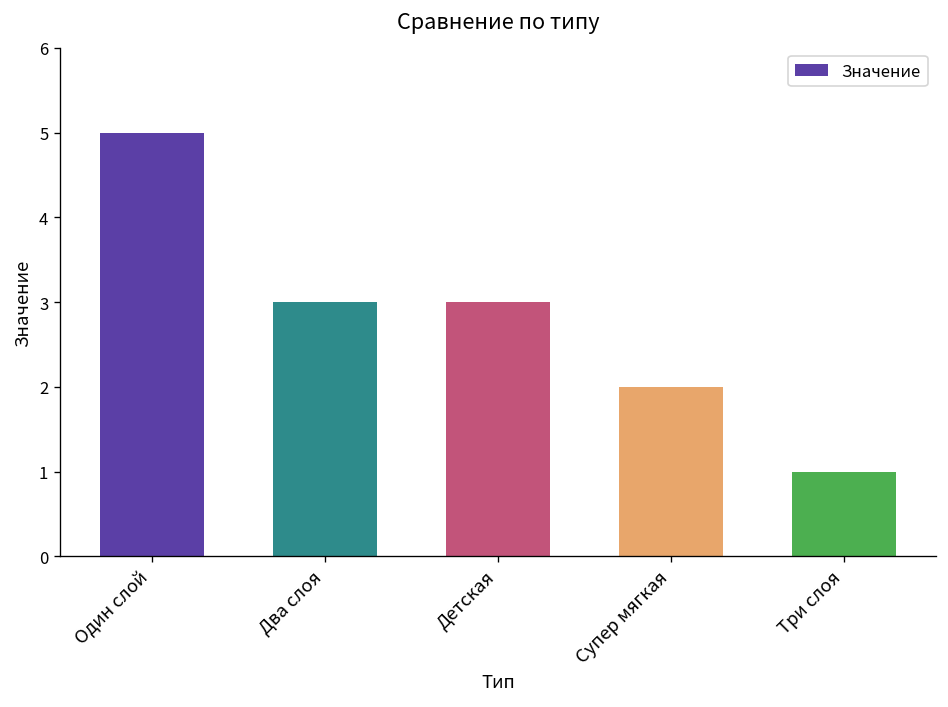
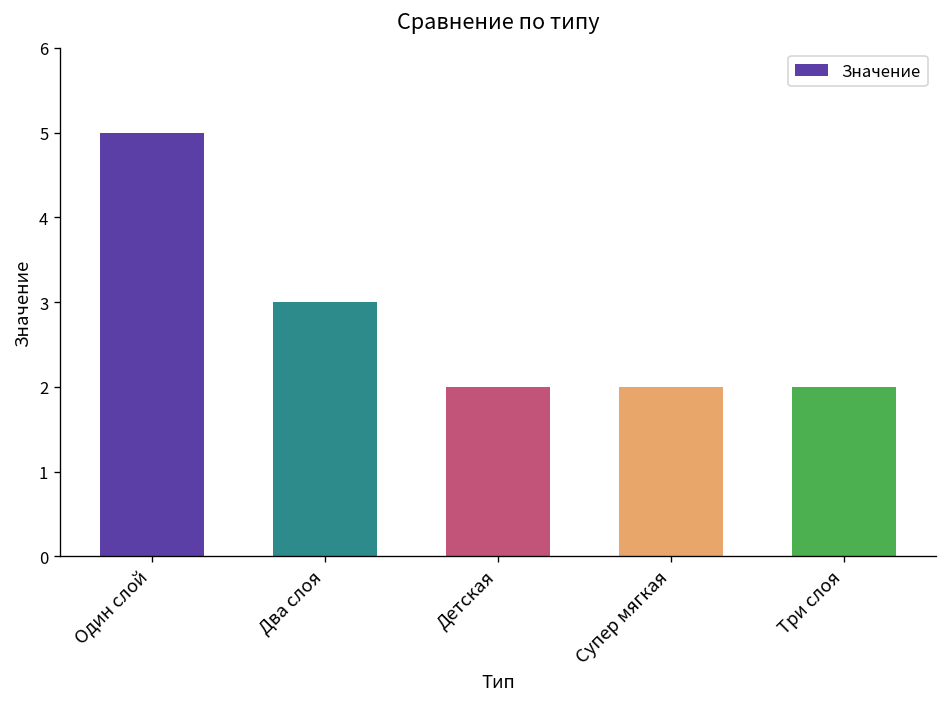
Детская: 3 -> 2
Три слоя: 1 -> 2
